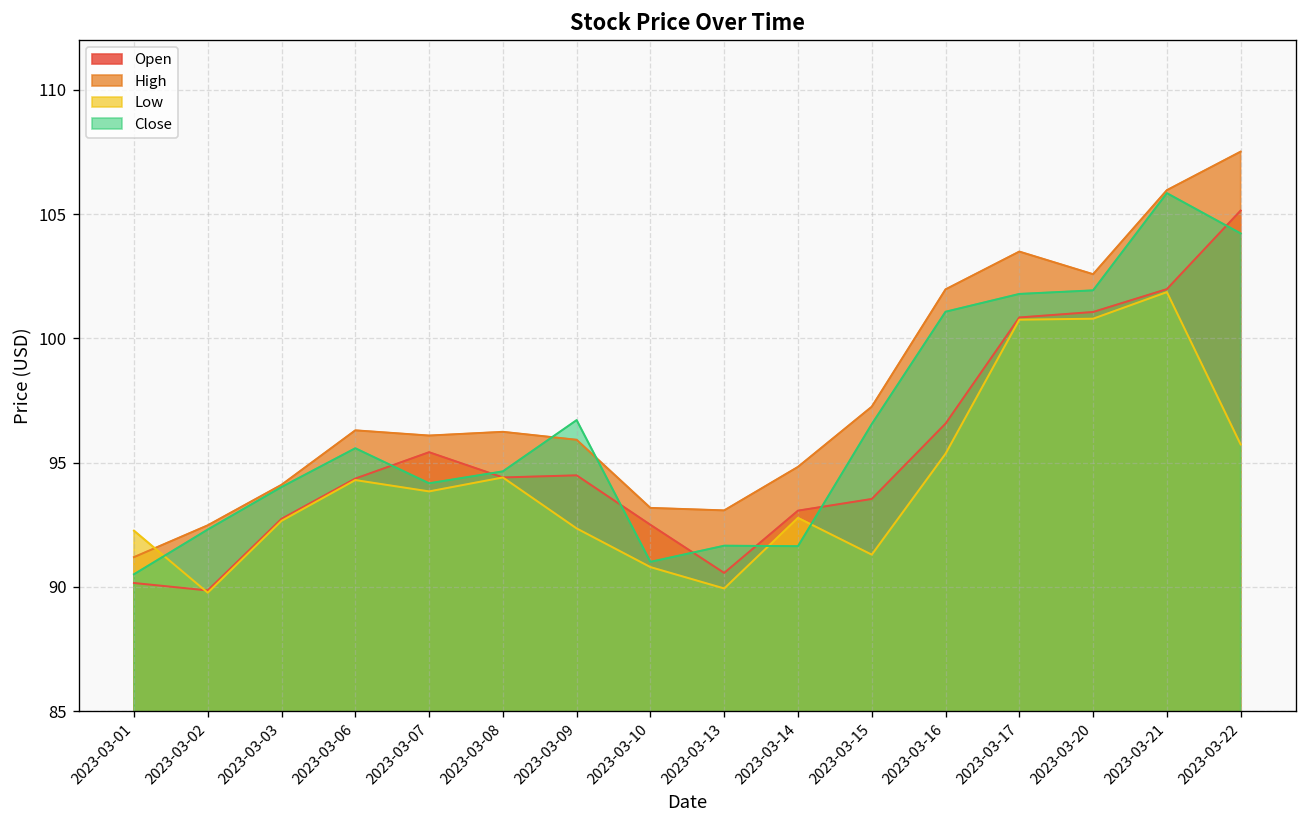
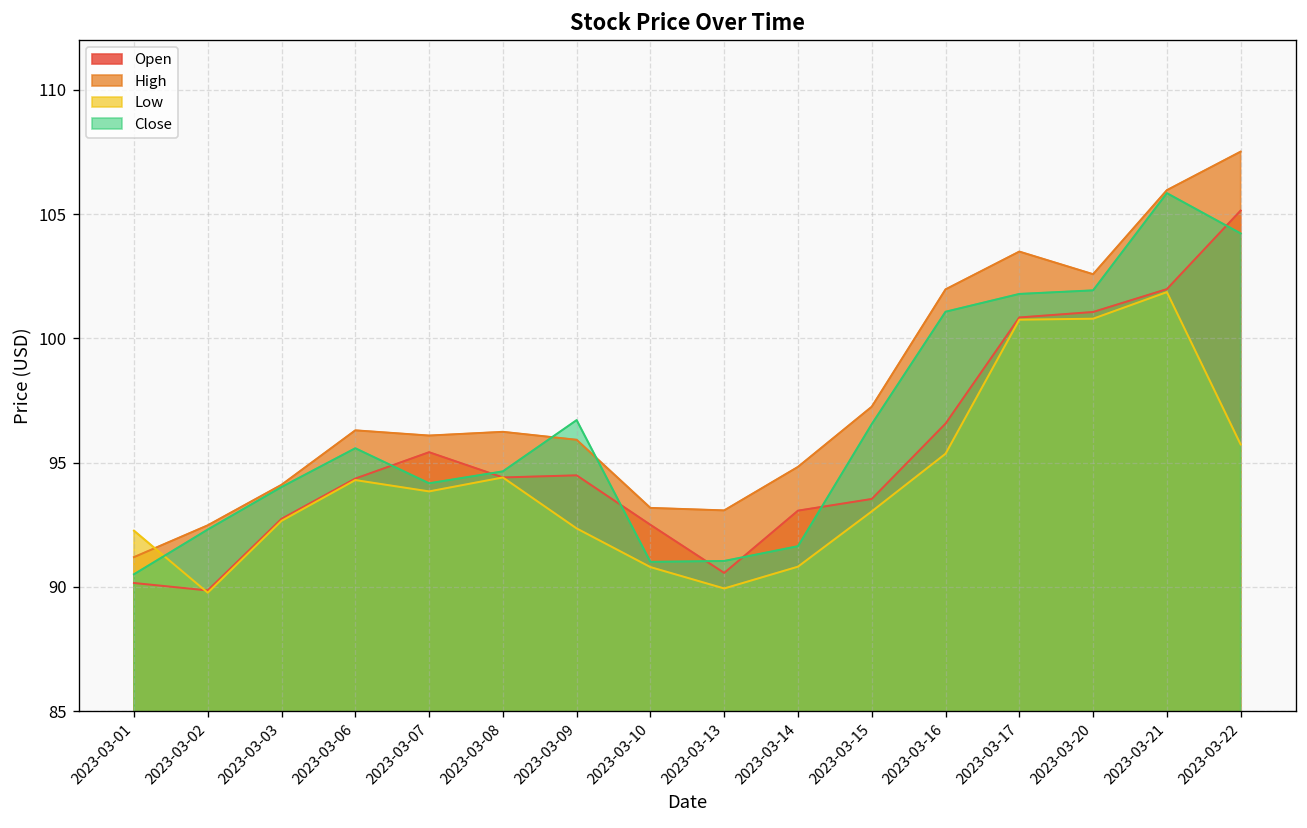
Close, 2023-03-13: 91.7 -> 91.0
Low, 2023-03-14: 92.8 -> 90.8
Low, 2023-03-15: 91.3 -> 93.0
